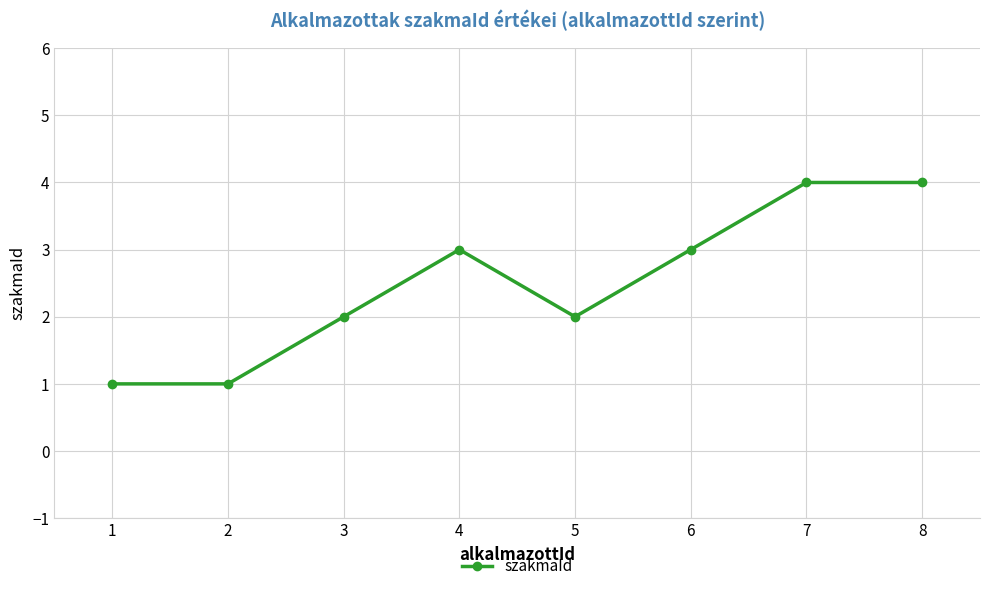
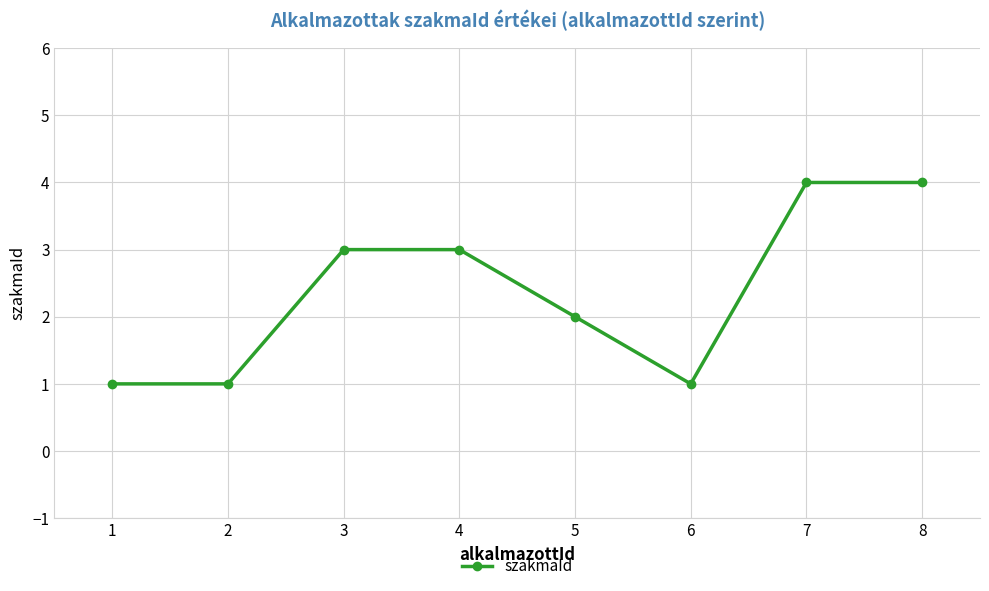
3: 2 -> 3
6: 3 -> 1
